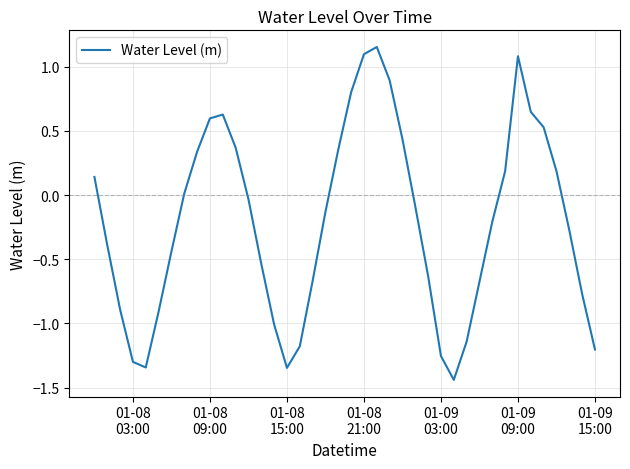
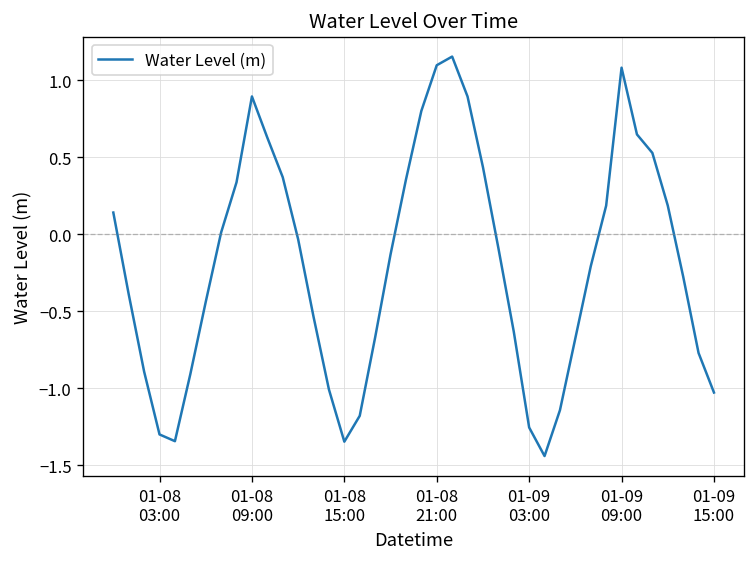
01-08 09:00: 0.60 -> 0.89
01-09 15:00: -1.20 -> -1.03
